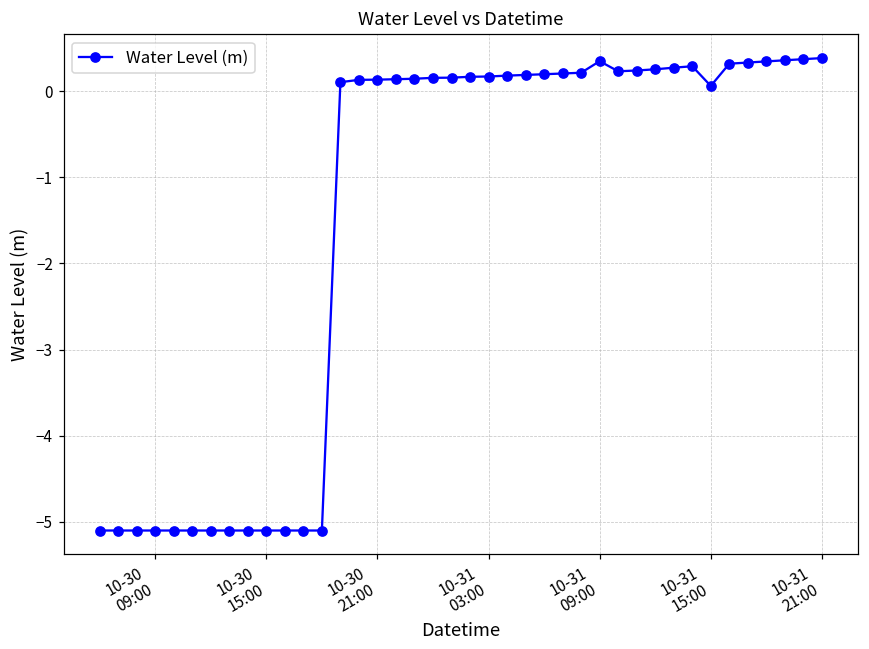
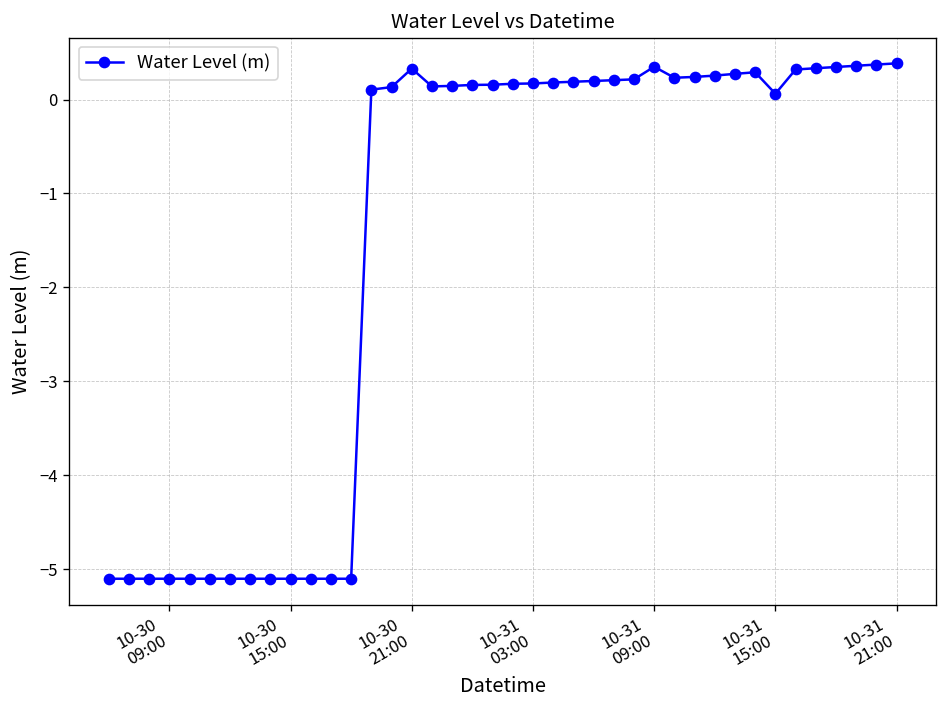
10-30 21:00: 0.1 -> 0.3
